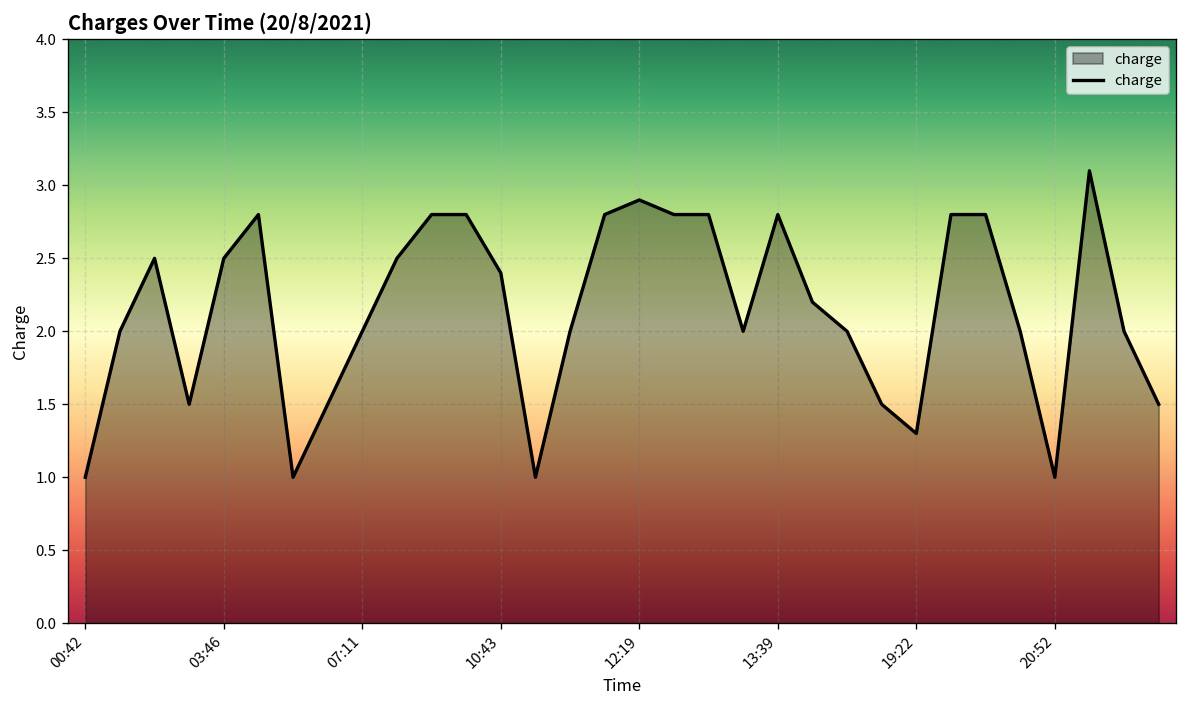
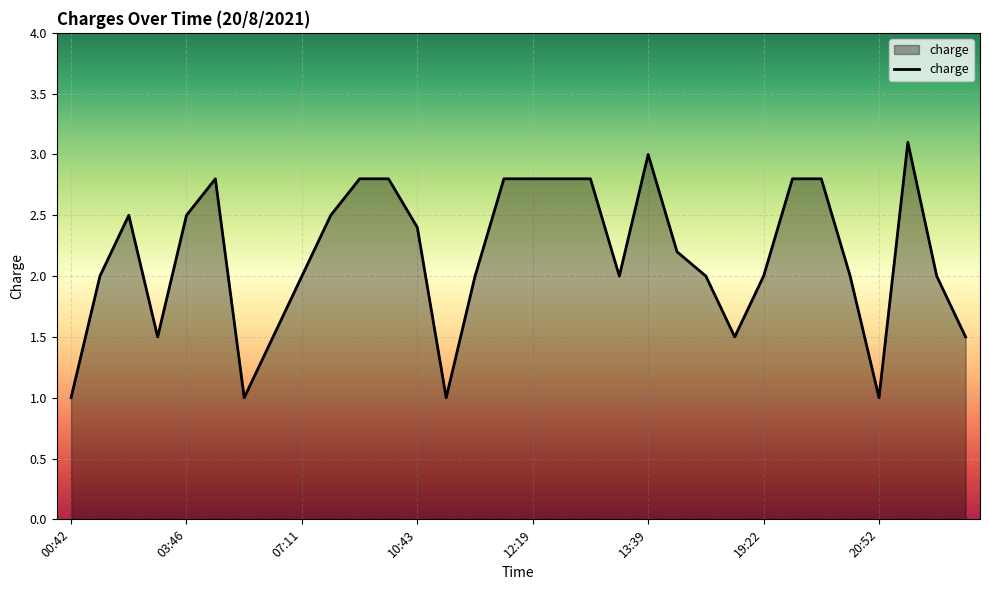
12:19: 2.9 -> 2.8
13:39: 2.8 -> 3.0
19:22: 1.3 -> 2.0
